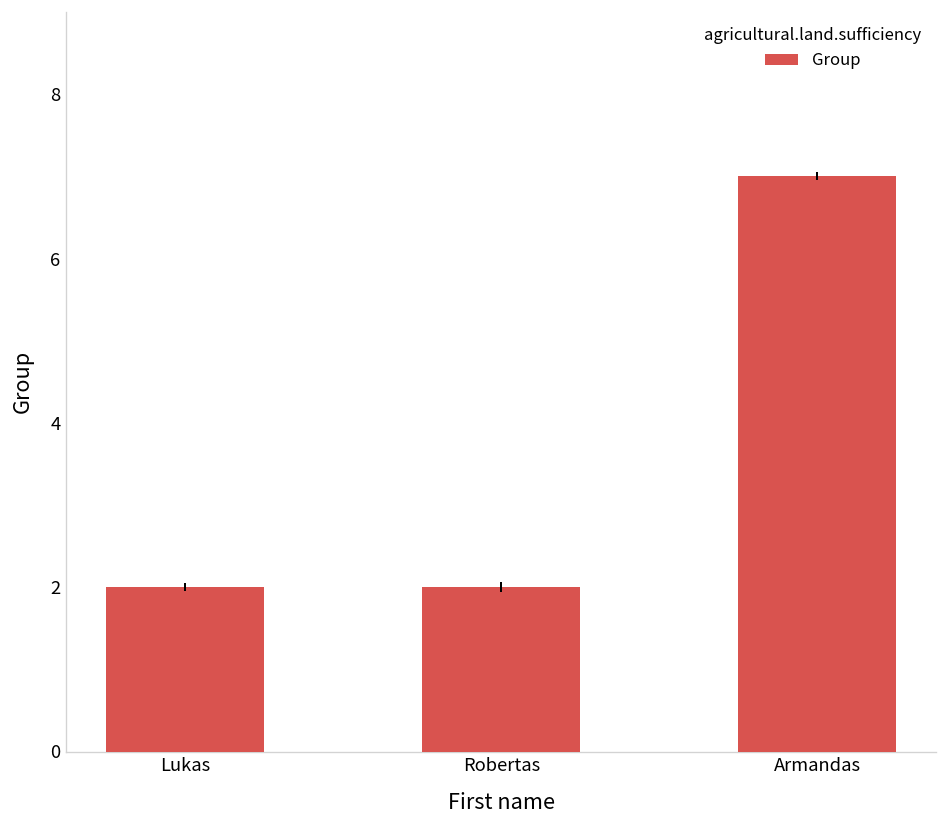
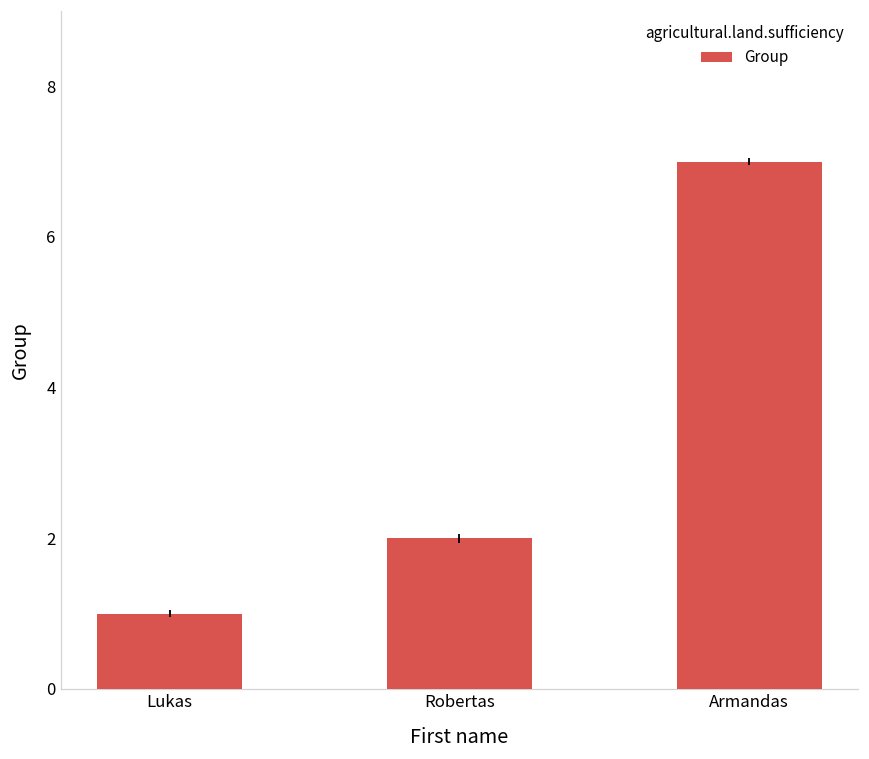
Lukas: 2 -> 1
